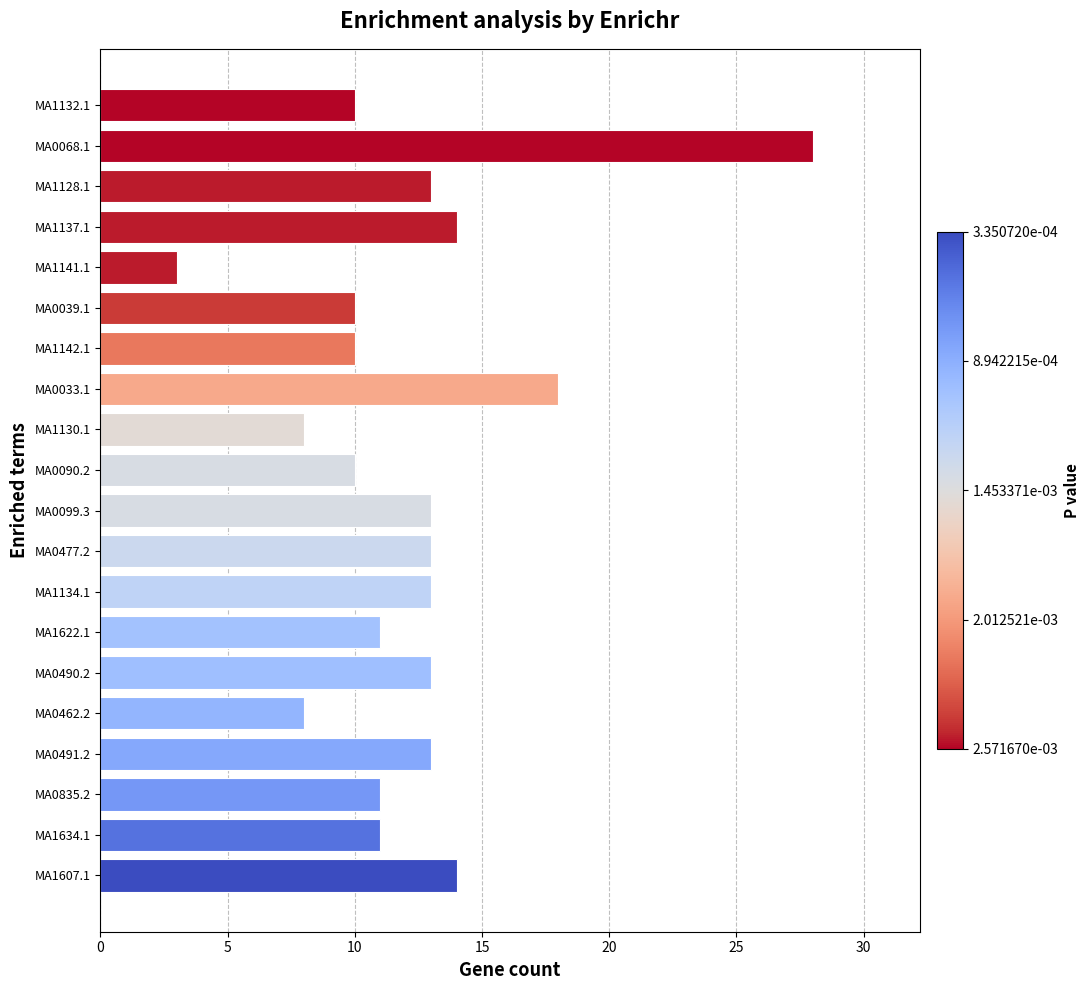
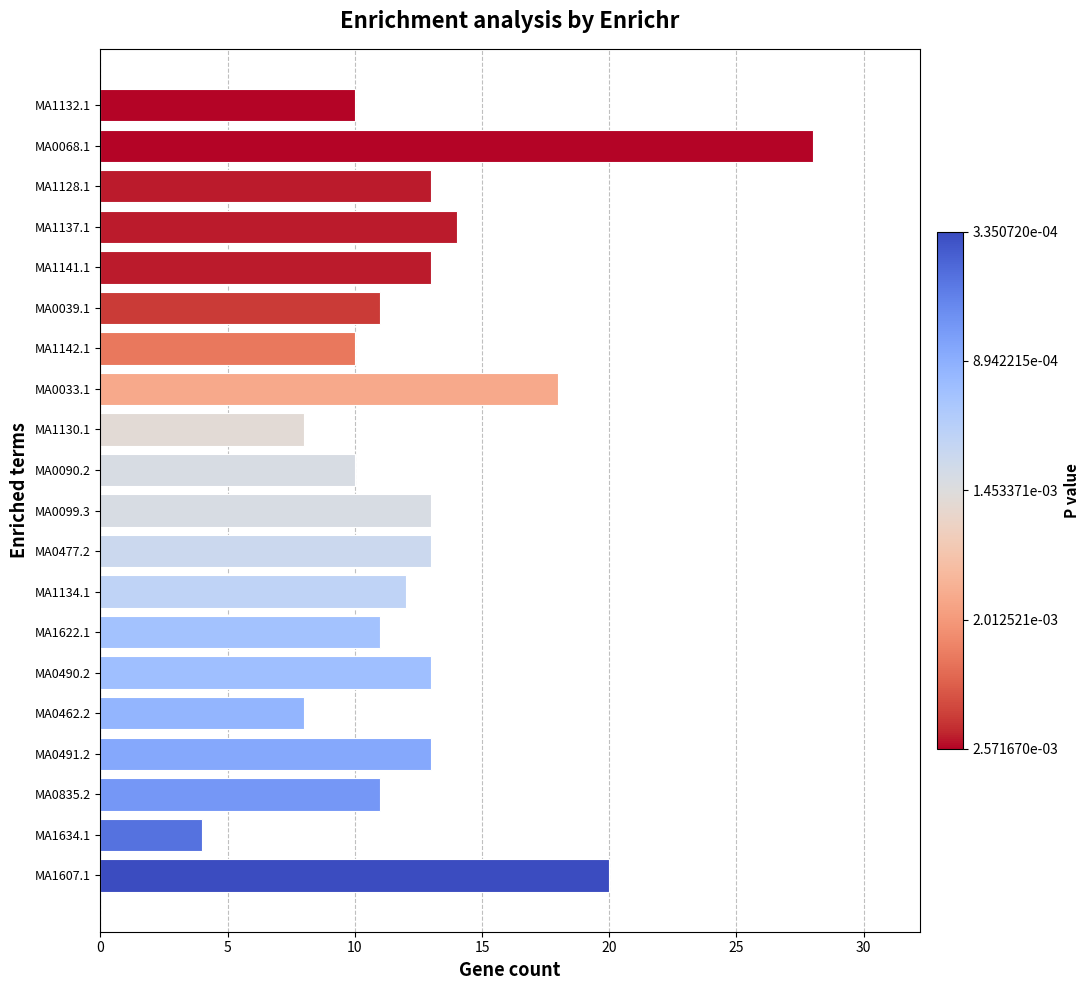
MA1141.1: 3 -> 13
MA0039.1: 10 -> 11
MA1134.1: 13 -> 12
MA1634.1: 11 -> 4
MA1607.1: 14 -> 20
